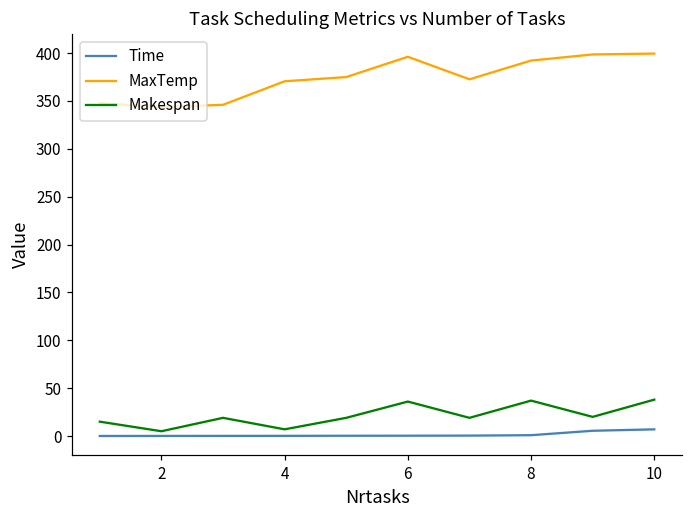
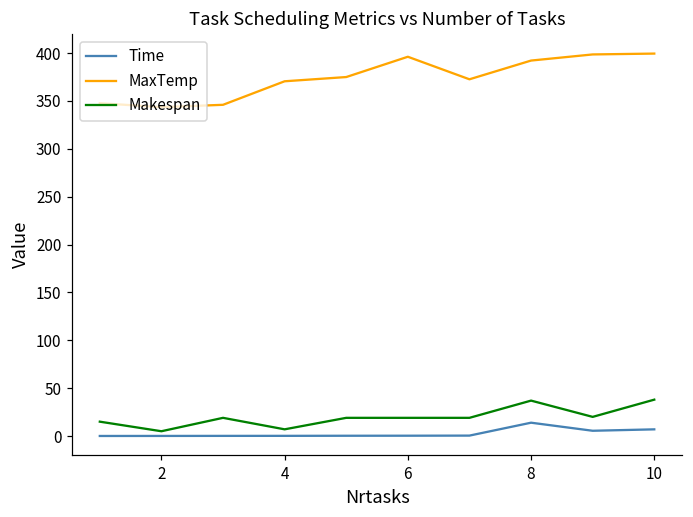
Makespan, 6: 40 -> 20
Time, 8: 0 -> 10
